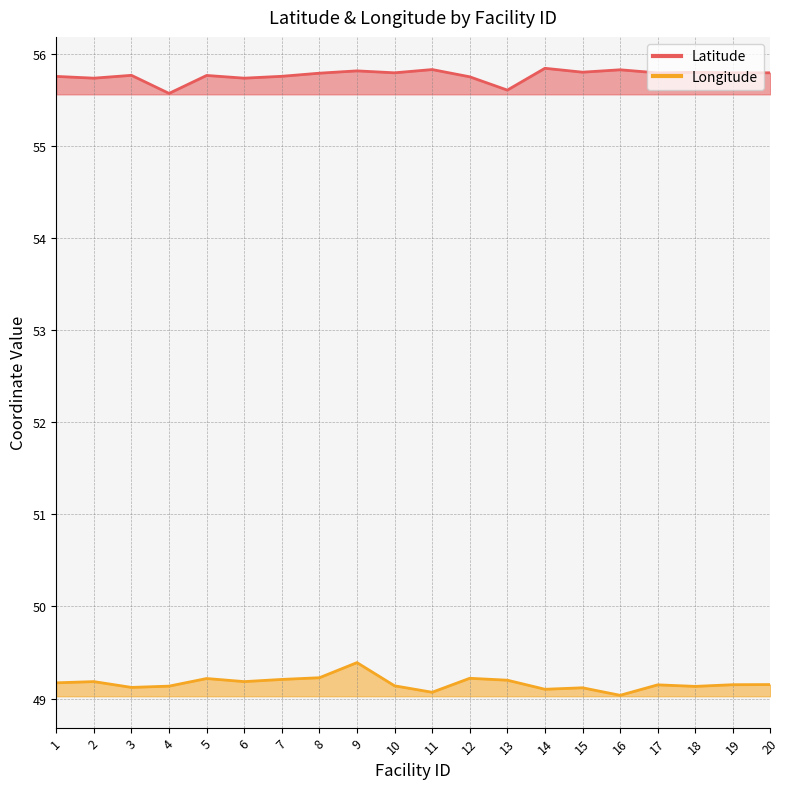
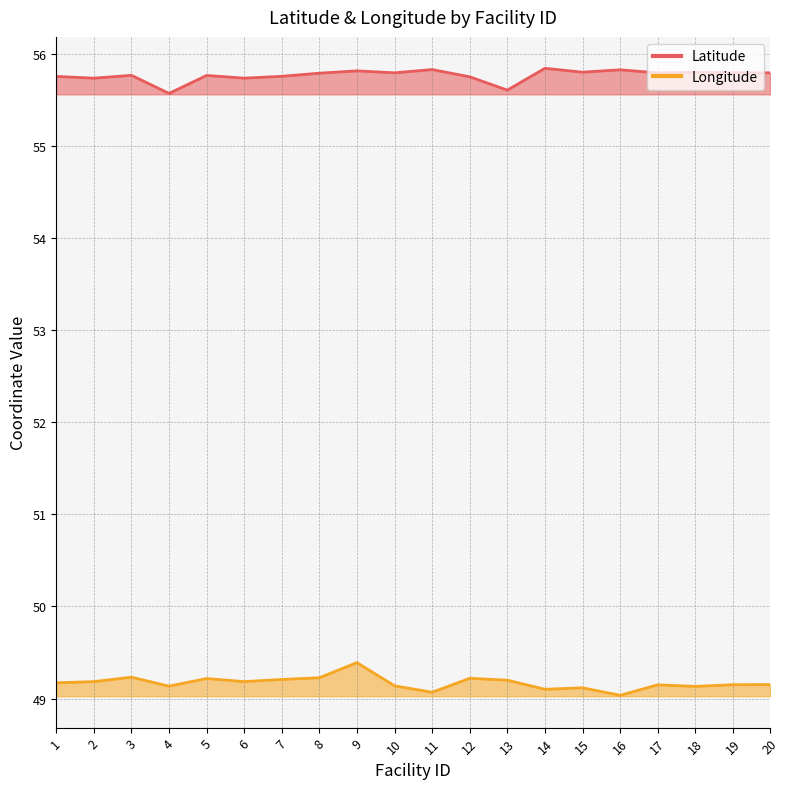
Longitude, 3: 49.1 -> 49.2
